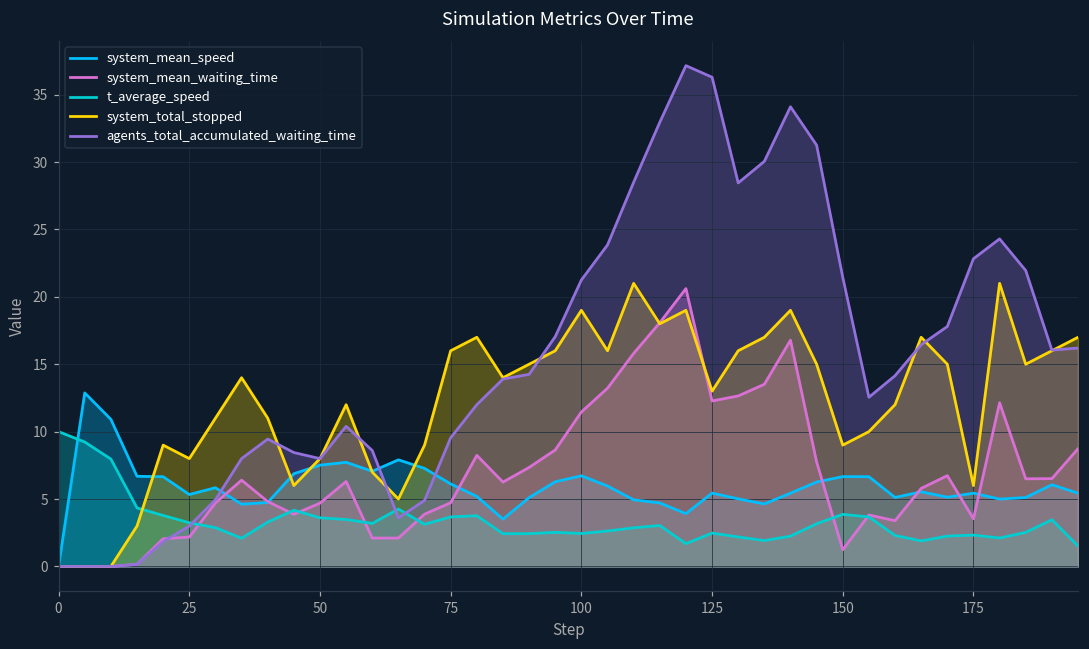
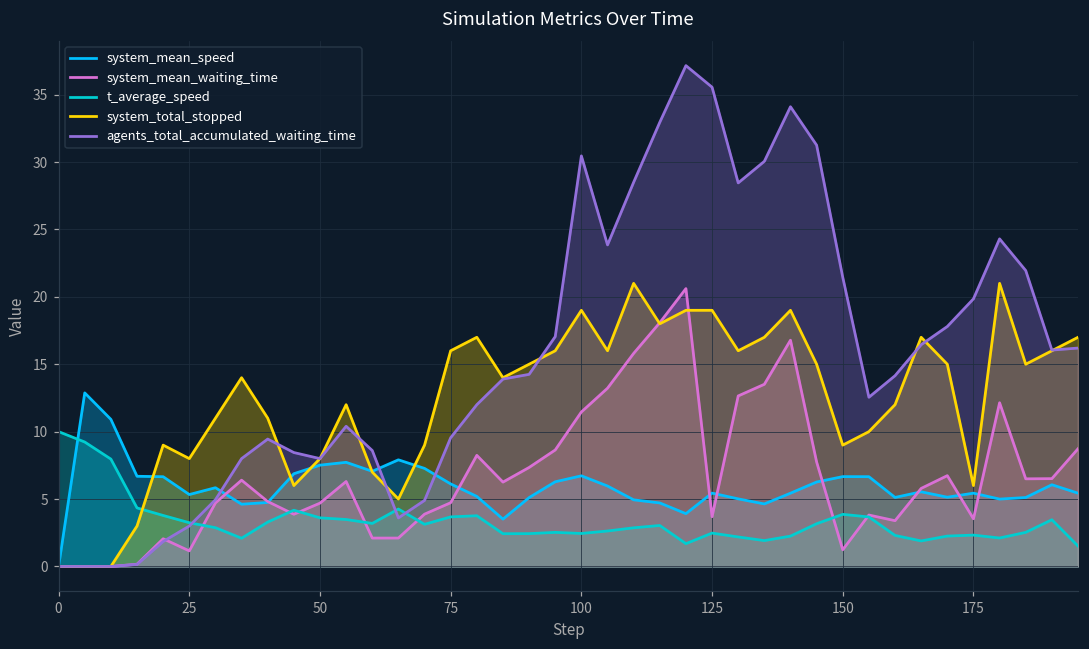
system_mean_waiting_time, 25: 2.2 -> 1.2
agents_total_accumulated_waiting_time, 100: 21.3 -> 30.5
system_mean_waiting_time, 125: 12.3 -> 3.7
system_total_stopped, 125: 13 -> 19
agents_total_accumulated_waiting_time, 125: 36.3 -> 35.6
agents_total_accumulated_waiting_time, 175: 22.8 -> 19.9
